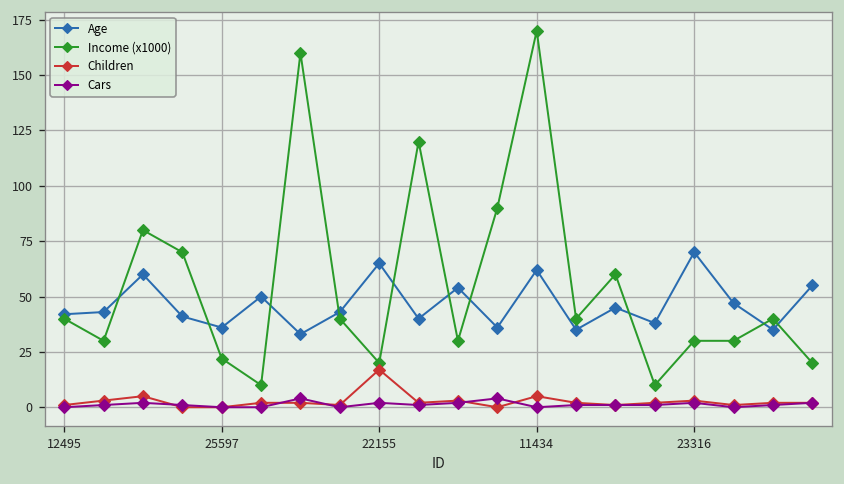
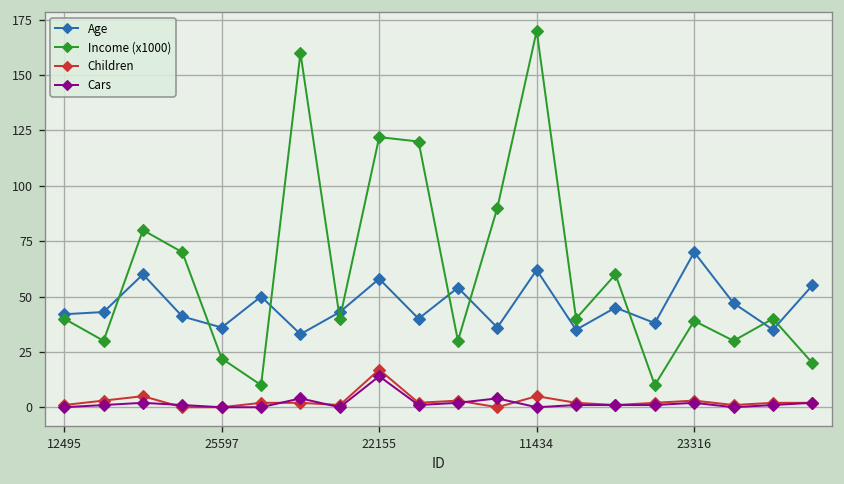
Age, 22155: 65 -> 58
Income (x1000), 22155: 20 -> 122
Cars, 22155: 2 -> 14
Income (x1000), 23316: 30 -> 39
